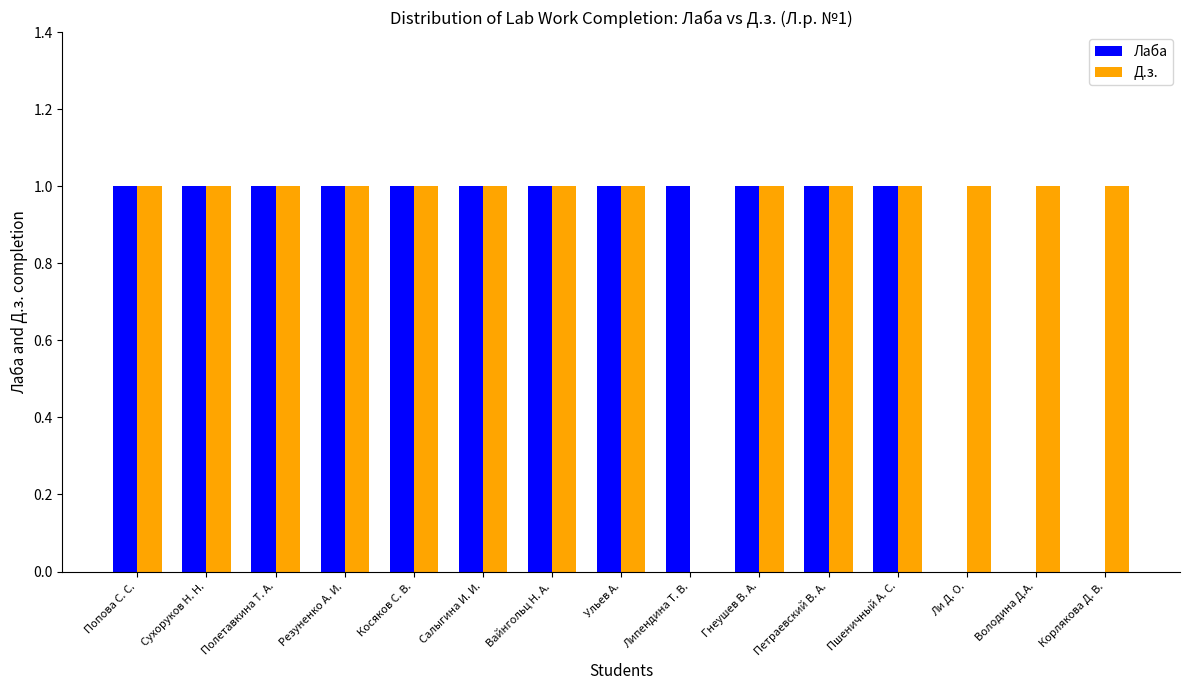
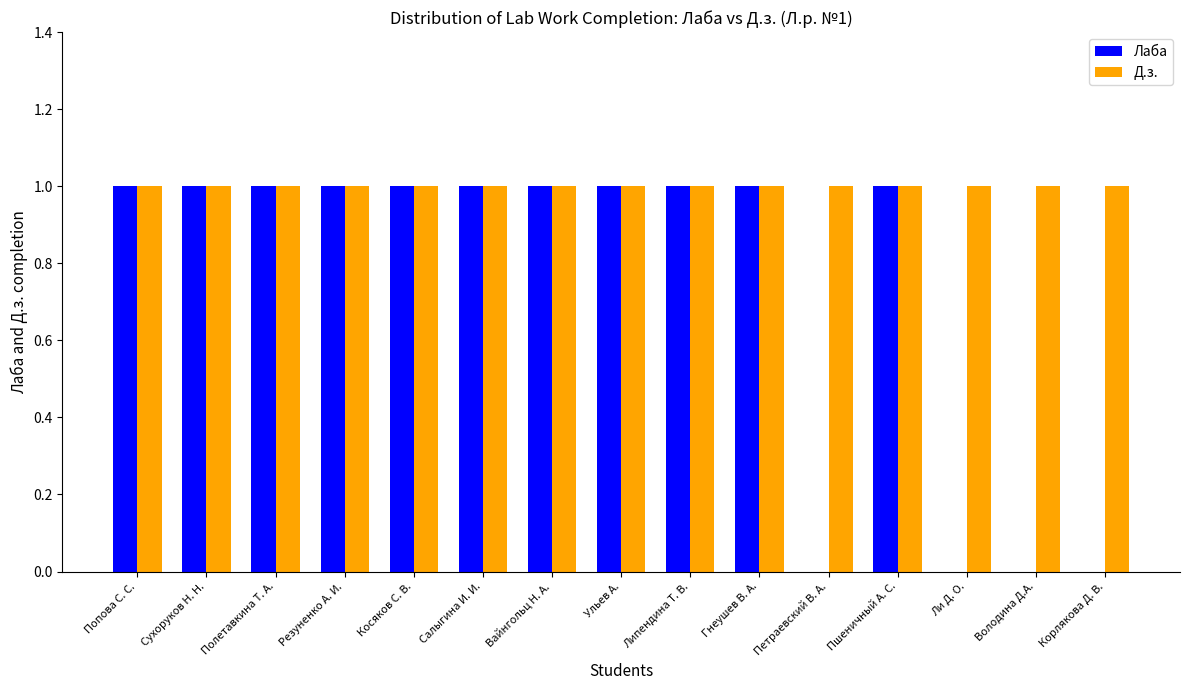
Д.з., Липендина Т. В.: 0 -> 1
Лаба, Петраевский В. А.: 1 -> 0
